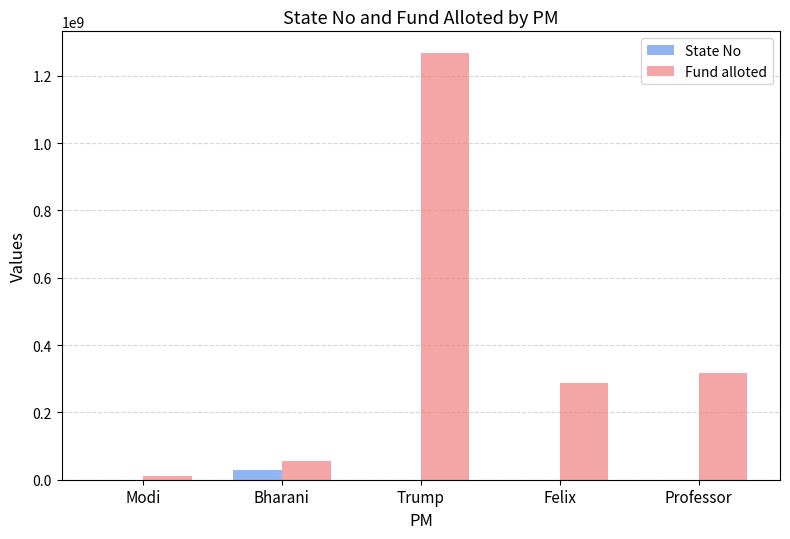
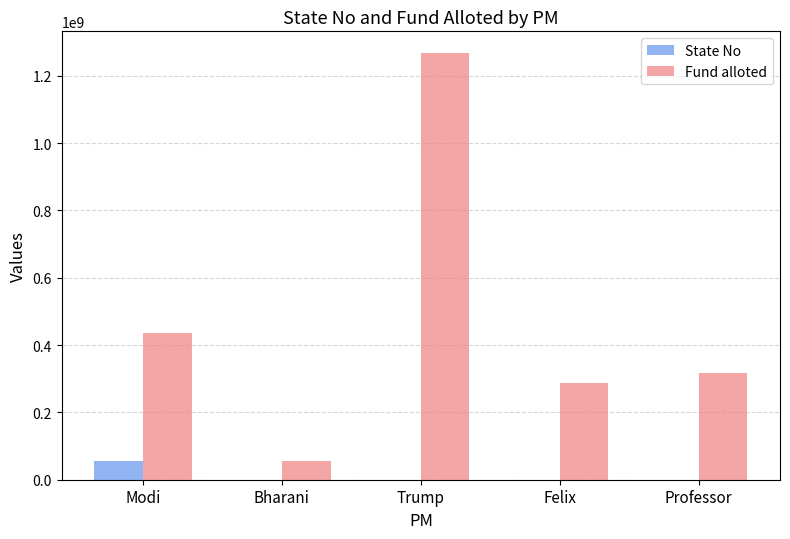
State No, Modi: 0 -> 60000000
Fund alloted, Modi: 10000000 -> 440000000
State No, Bharani: 30000000 -> 0
